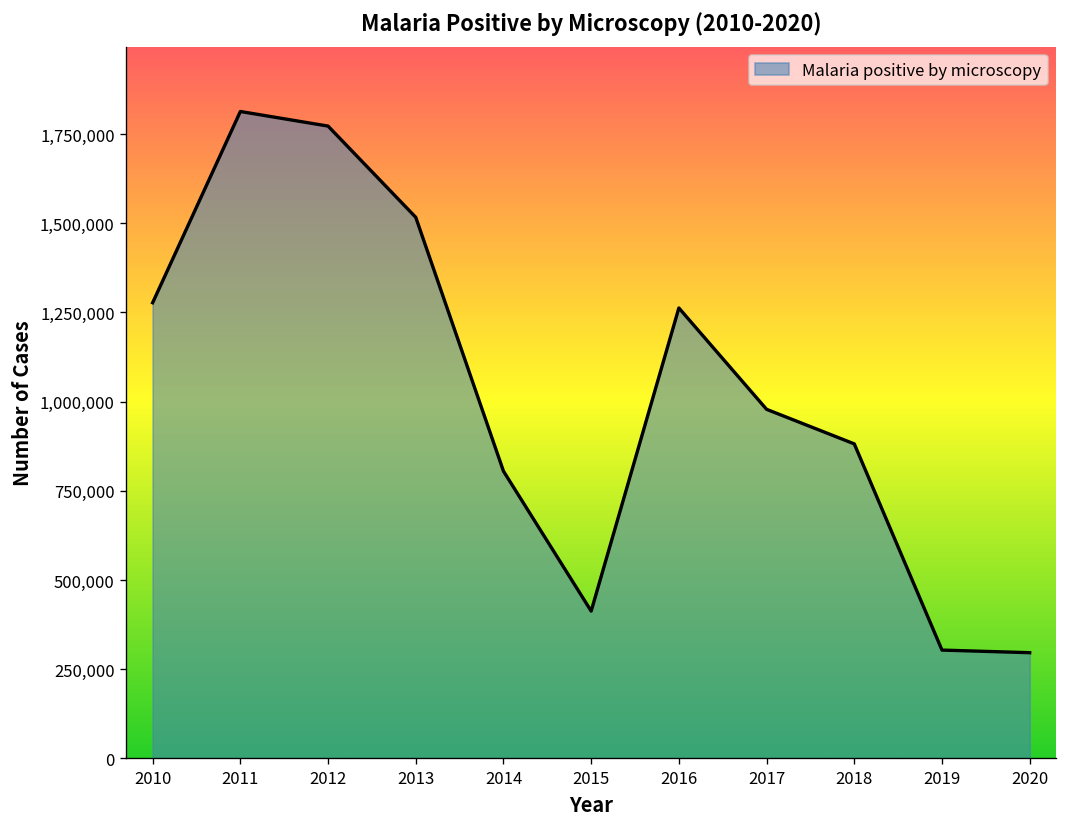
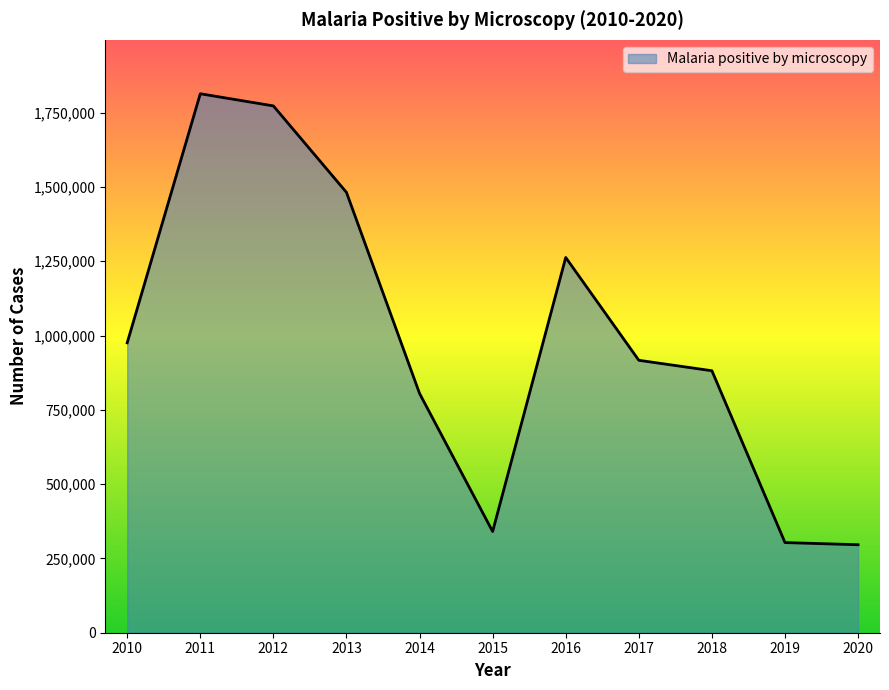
2010: 1,280,000 -> 980,000
2013: 1,520,000 -> 1,480,000
2015: 410,000 -> 340,000
2017: 980,000 -> 920,000
